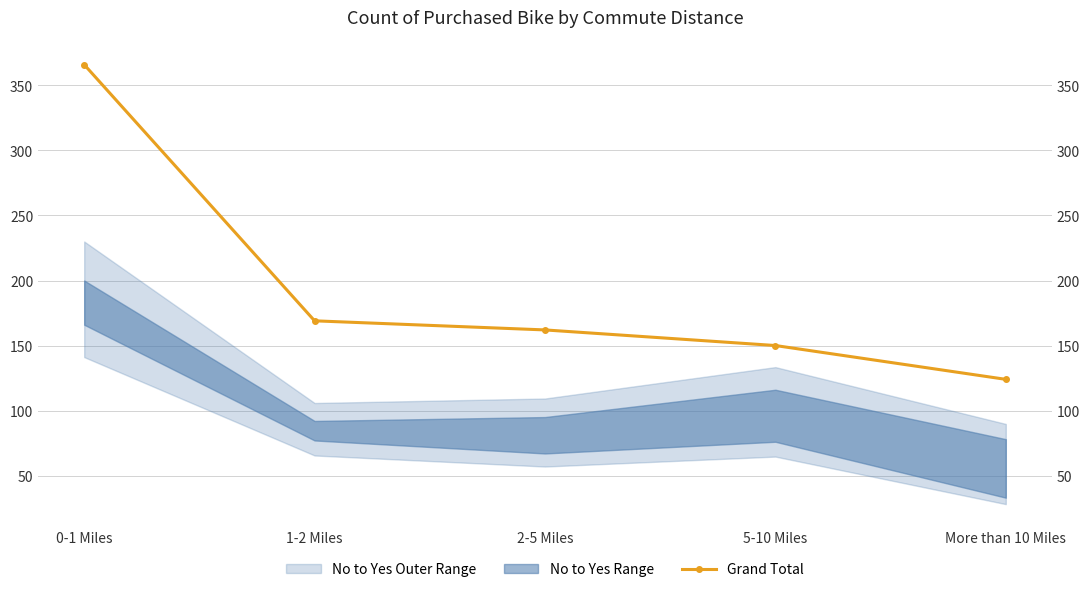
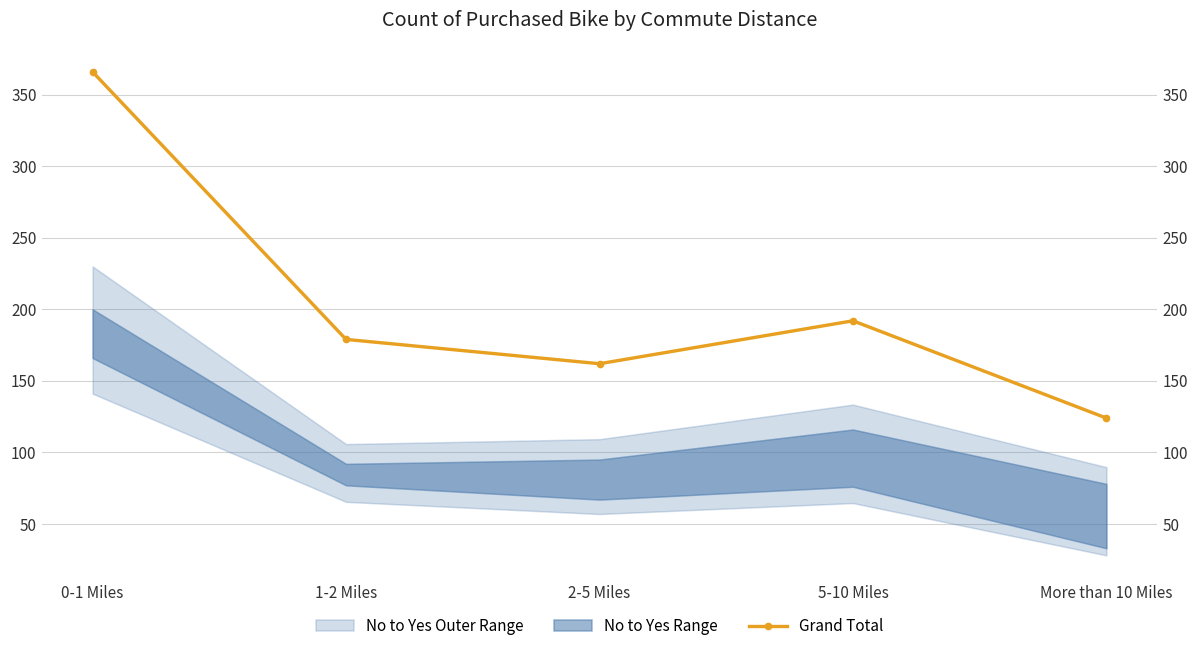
Grand Total, 1-2 Miles: 169 -> 179
Grand Total, 5-10 Miles: 150 -> 192
